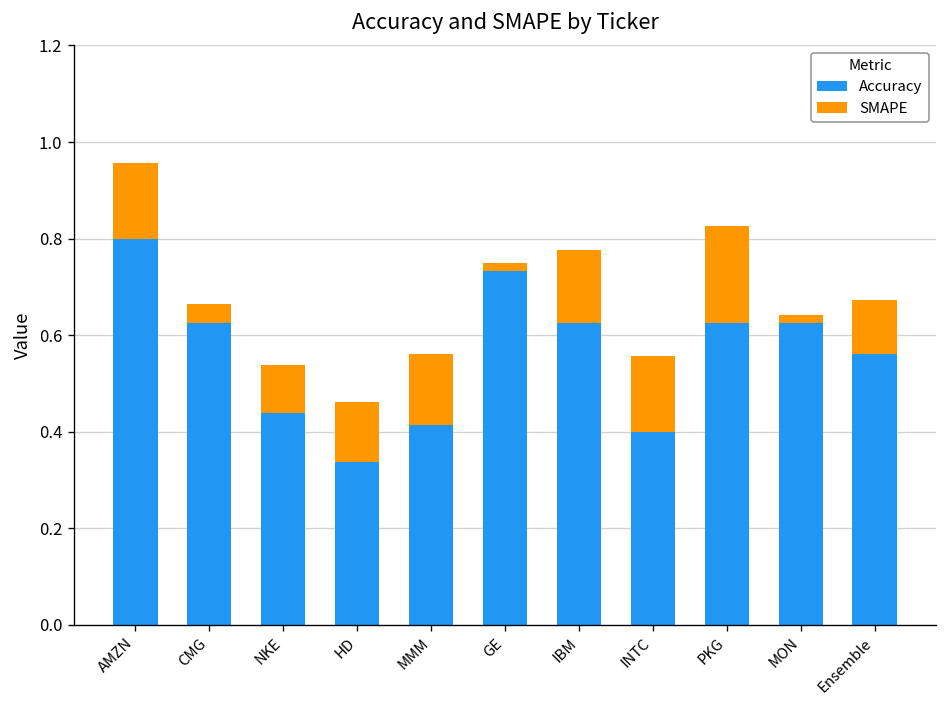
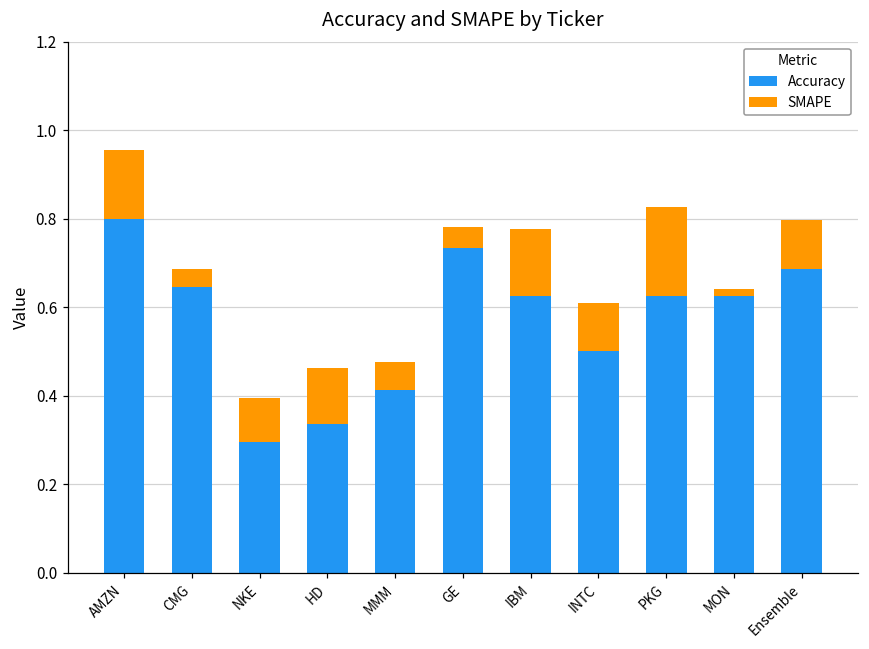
Accuracy, CMG: 0.63 -> 0.65
Accuracy, NKE: 0.44 -> 0.30
SMAPE, MMM: 0.15 -> 0.06
SMAPE, GE: 0.02 -> 0.05
Accuracy, INTC: 0.4 -> 0.5
SMAPE, INTC: 0.16 -> 0.11
Accuracy, Ensemble: 0.56 -> 0.69
